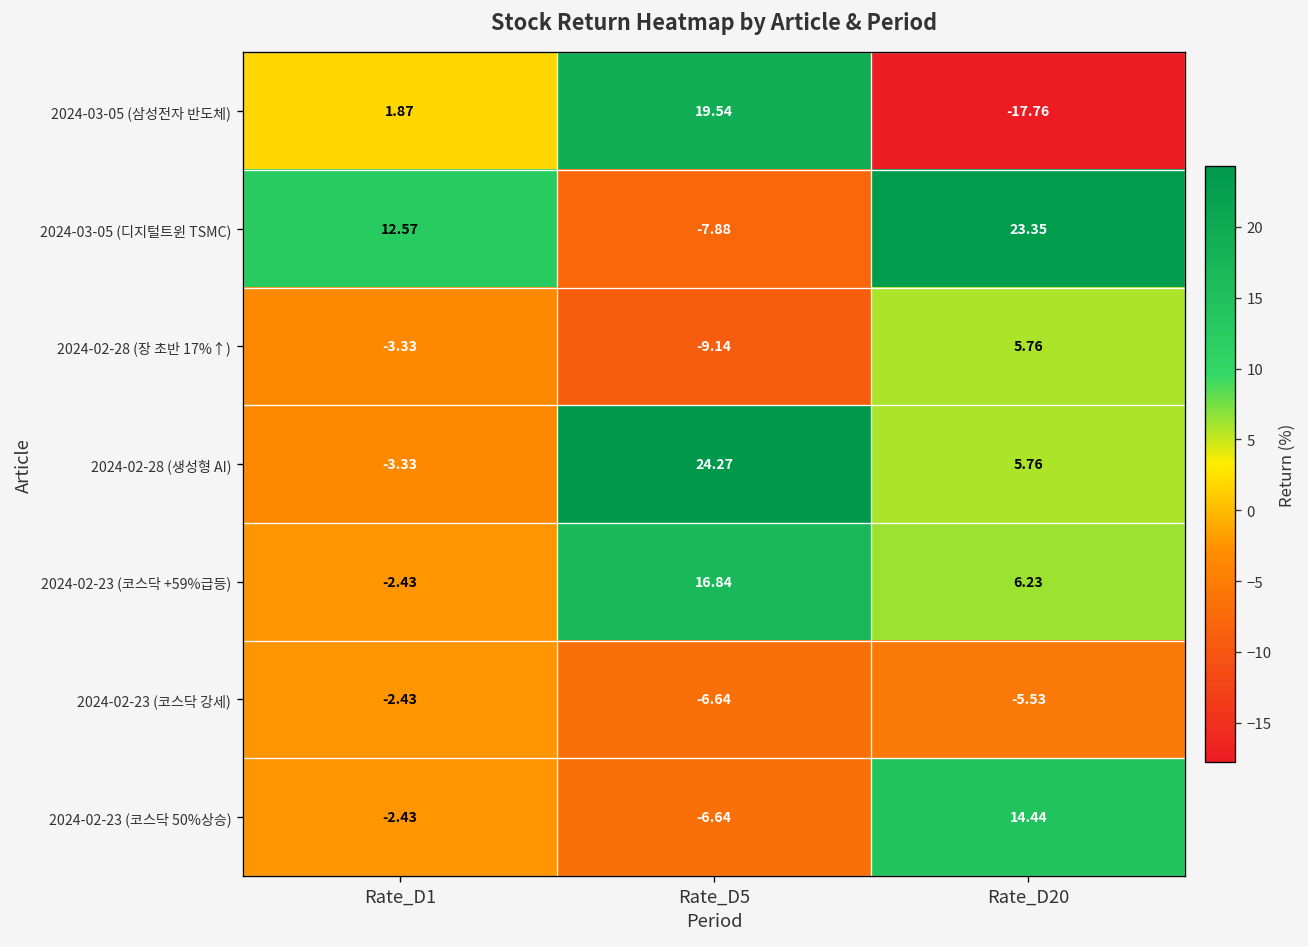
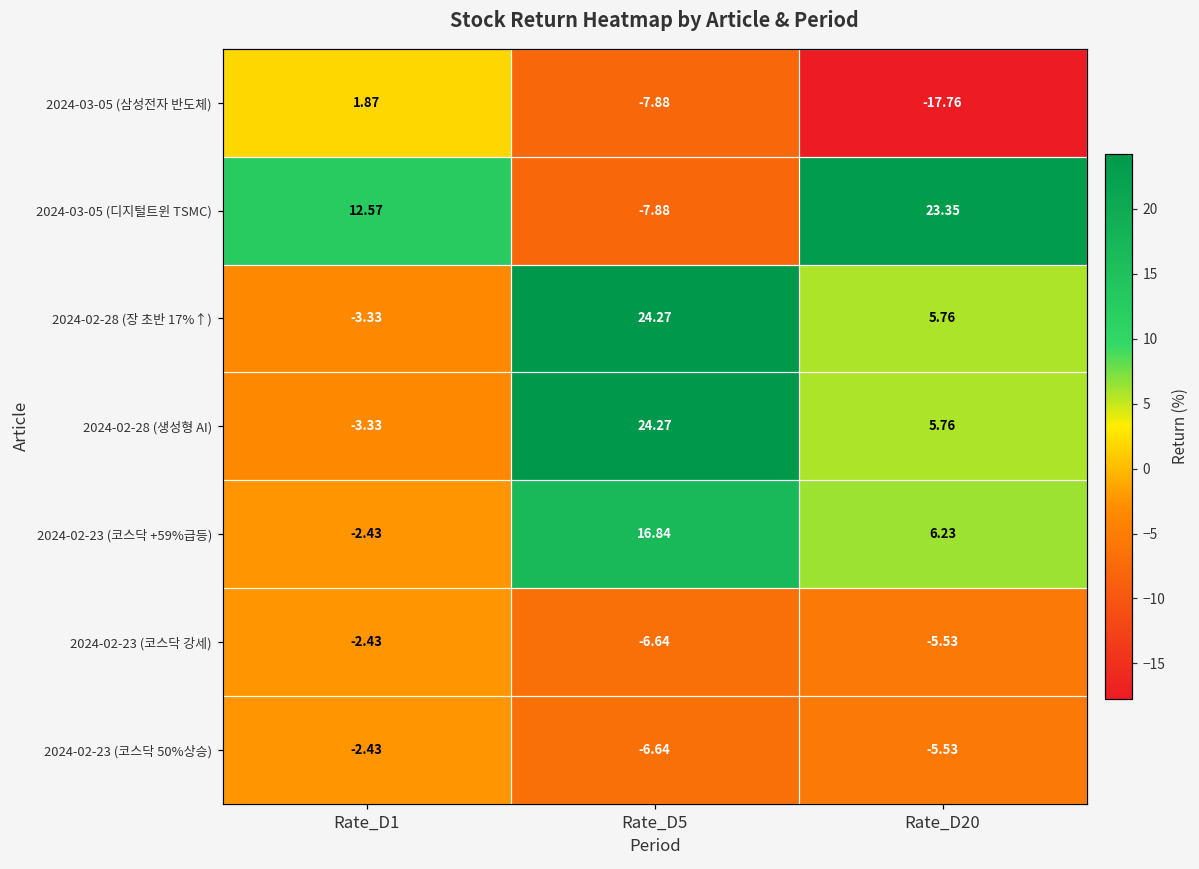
2024-03-05 (삼성전자 반도체), Rate_D5: 19.54 -> -7.88
2024-02-28 (장 초반 17%↑), Rate_D5: -9.14 -> 24.27
2024-02-23 (코스닥 50%상승), Rate_D20: 14.44 -> -5.53
